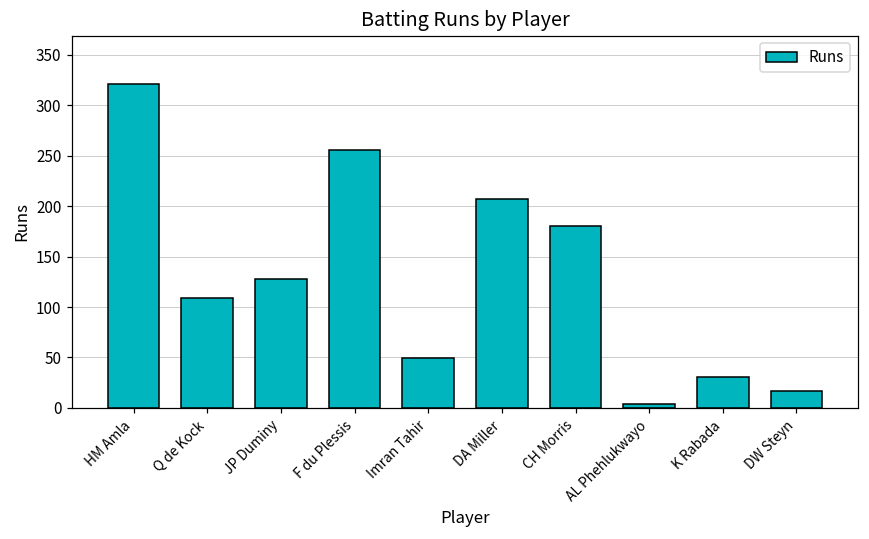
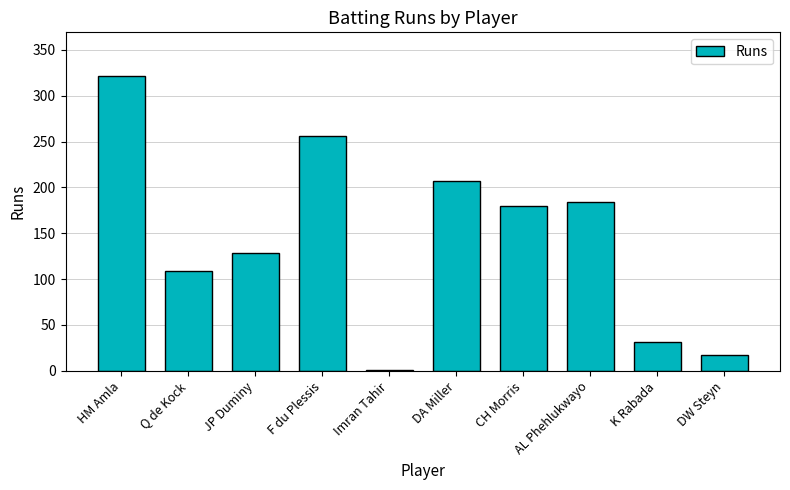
Imran Tahir: 50 -> 0
AL Phehlukwayo: 0 -> 180
